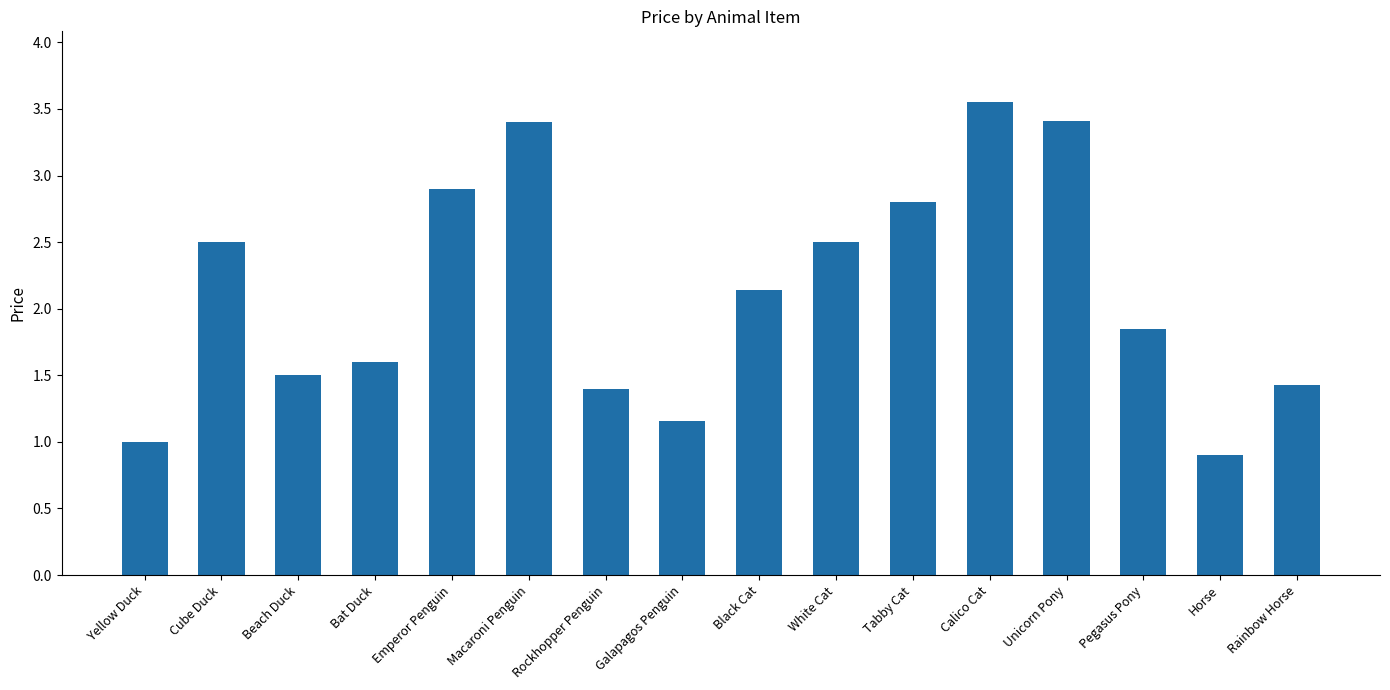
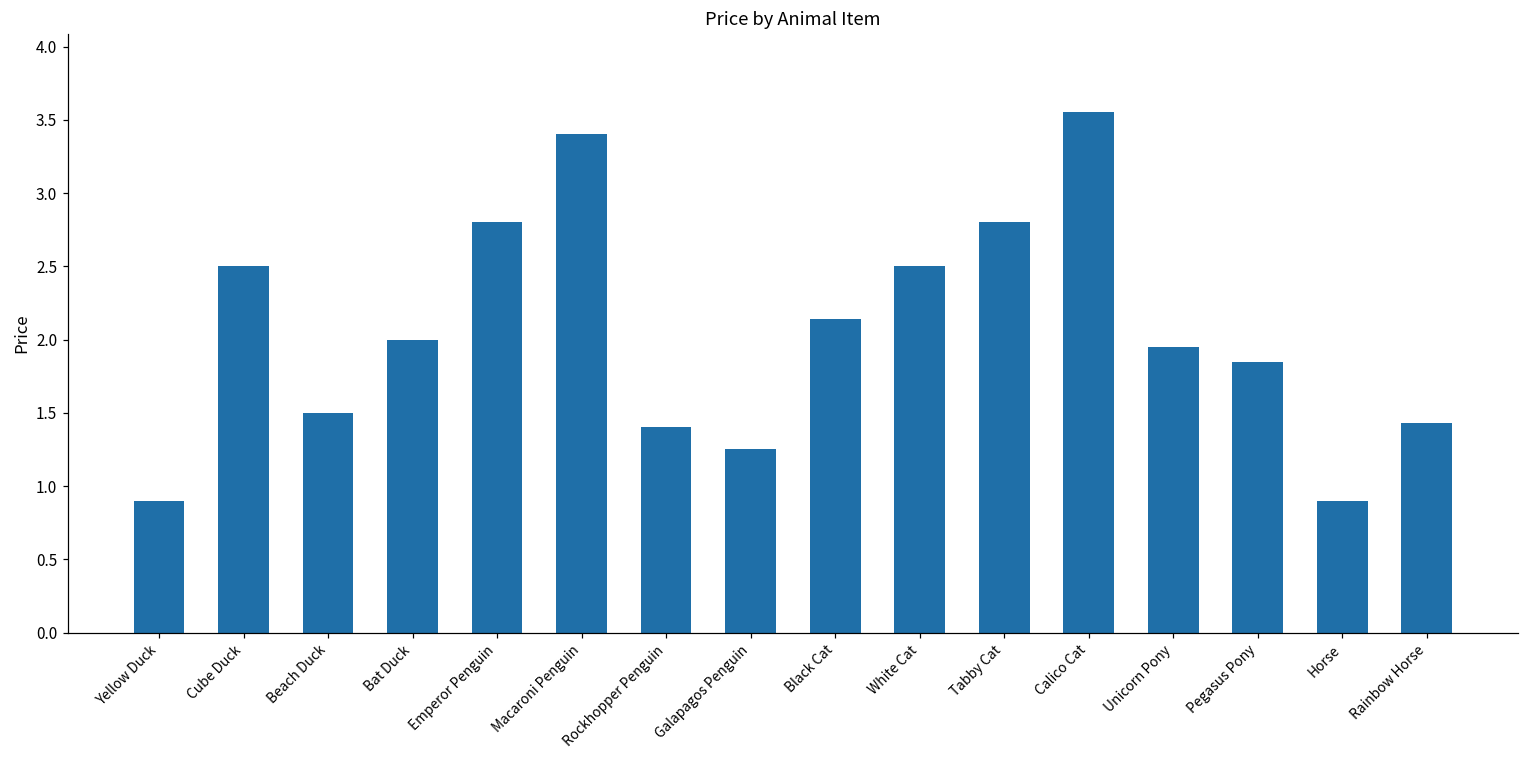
Yellow Duck: 1.0 -> 0.9
Bat Duck: 1.6 -> 2.0
Emperor Penguin: 2.9 -> 2.8
Galapagos Penguin: 1.16 -> 1.25
Unicorn Pony: 3.41 -> 1.95
